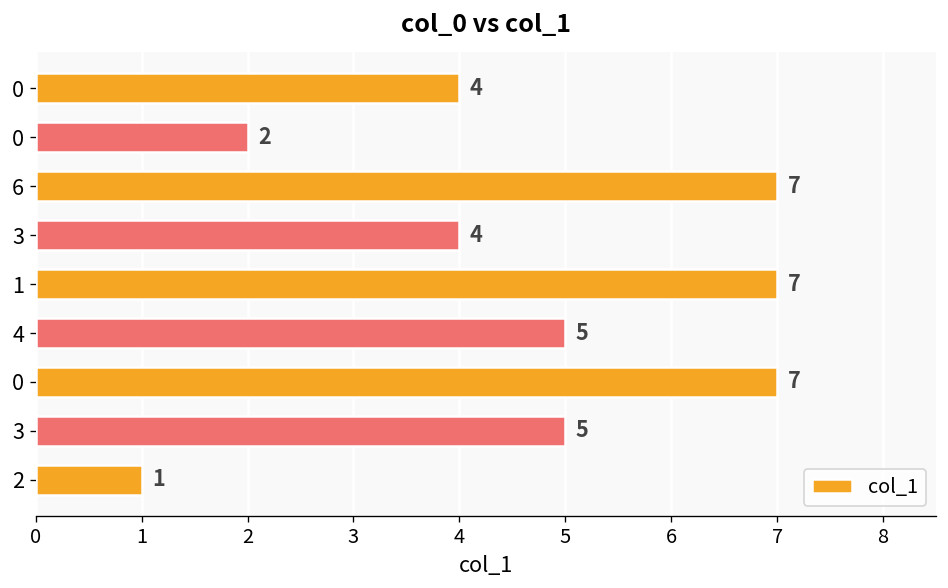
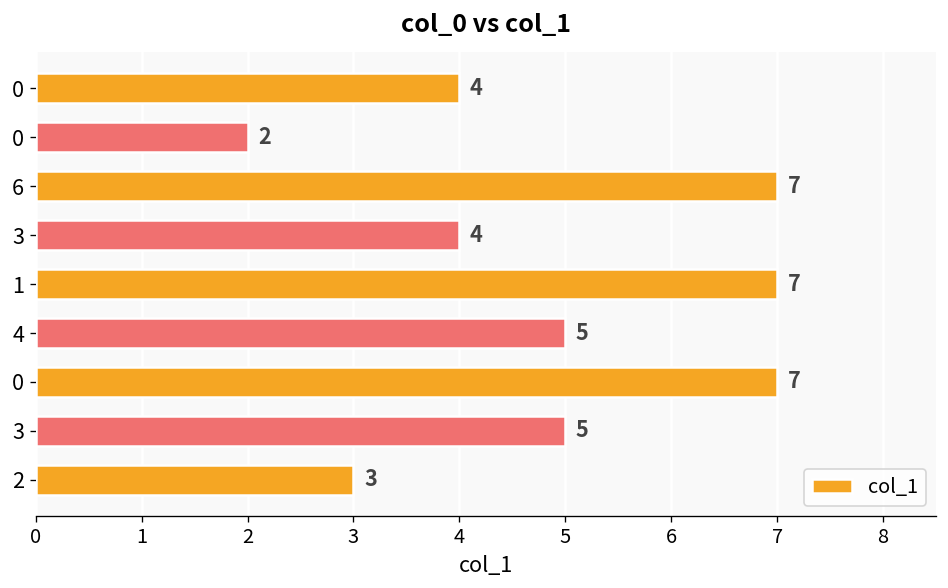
2: 1 -> 3
